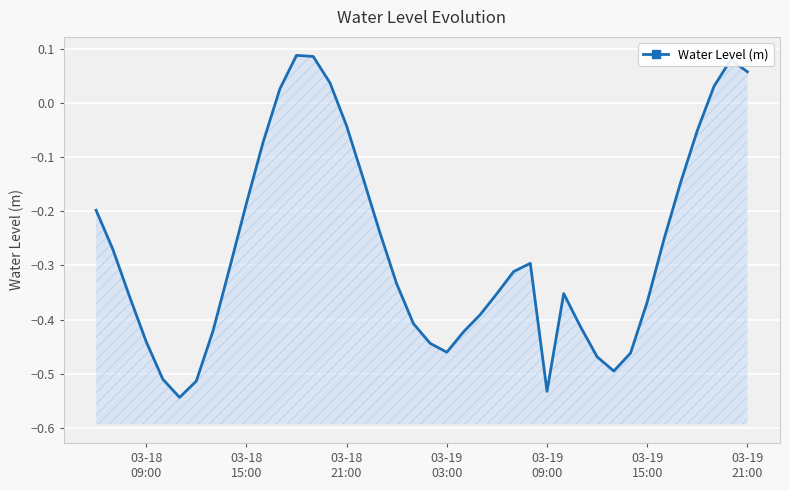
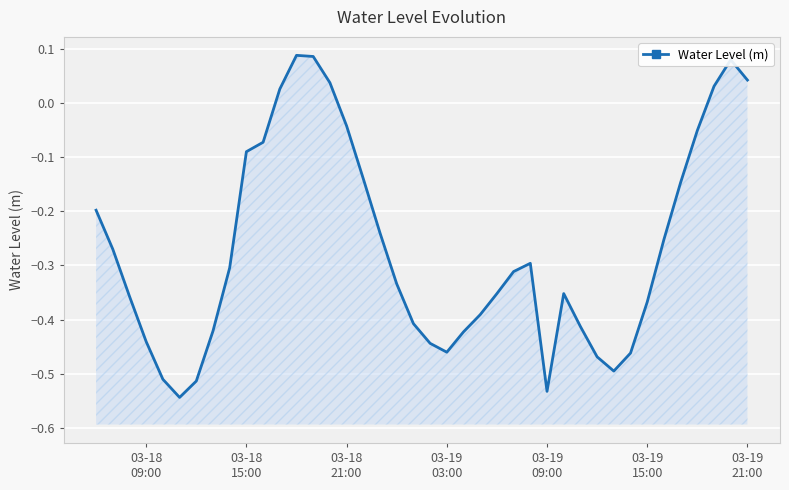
03-18 15:00: -0.19 -> -0.09
03-19 21:00: 0.06 -> 0.04
